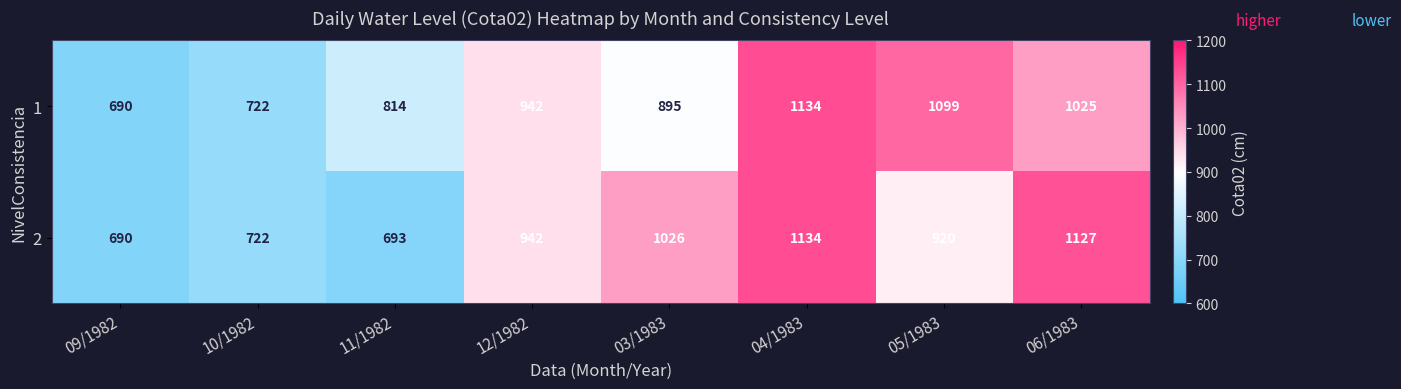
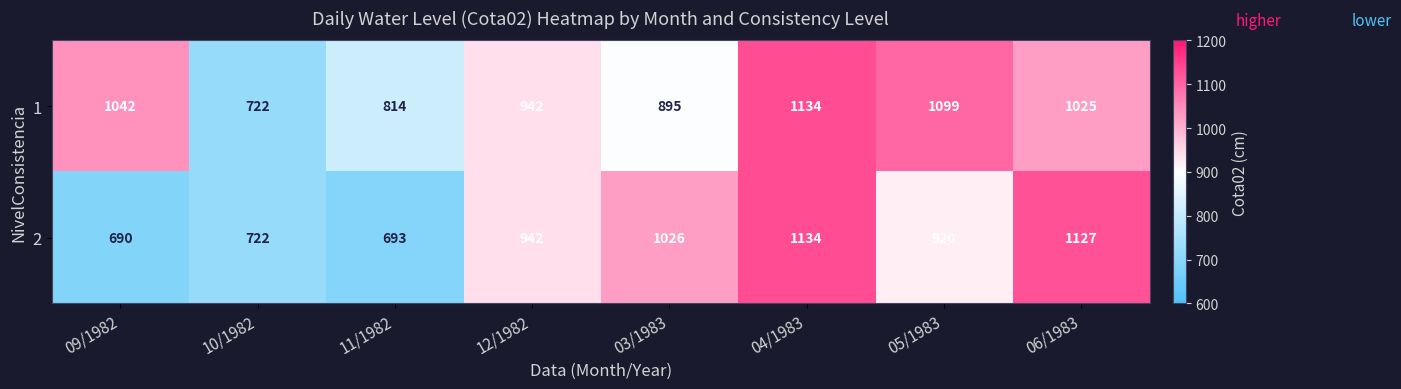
1, 09/1982: 690 -> 1042
